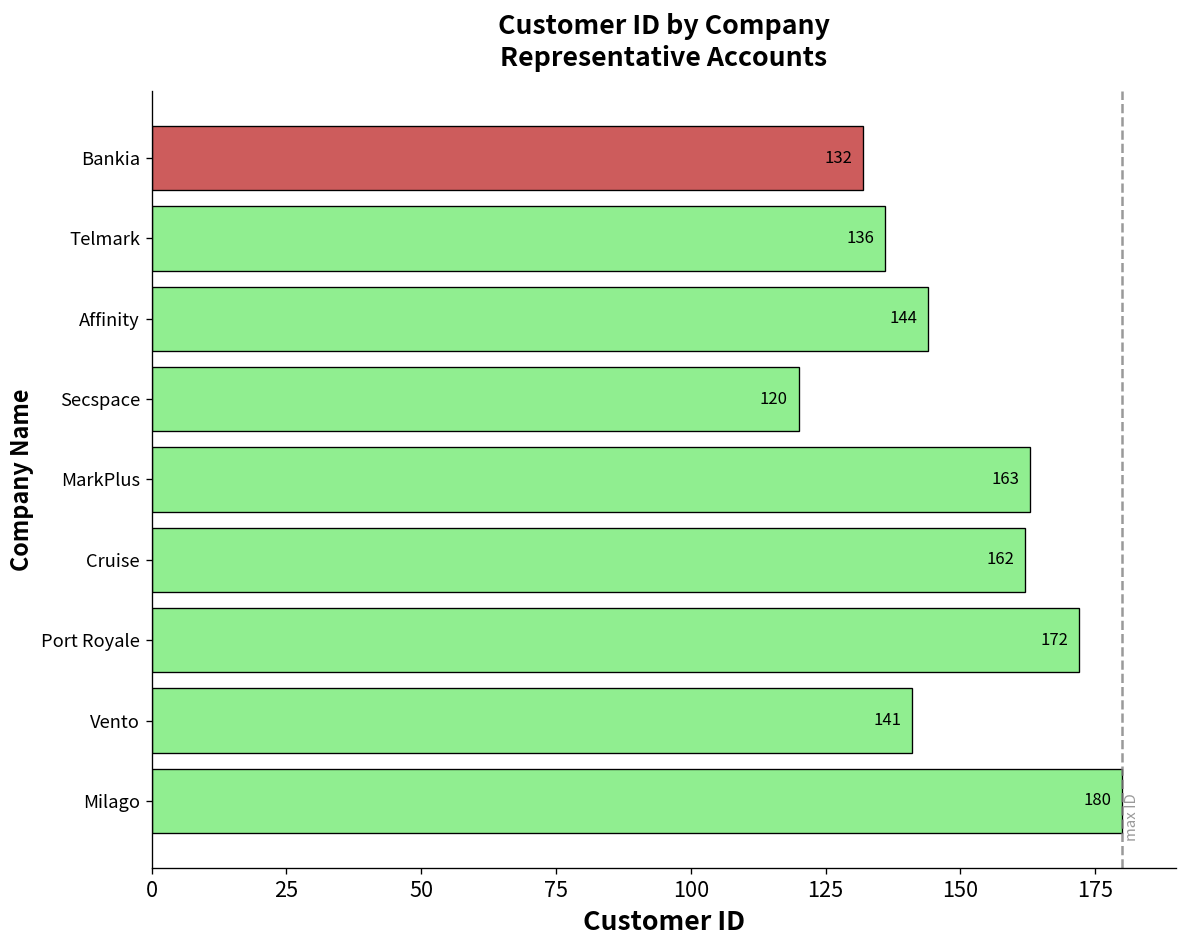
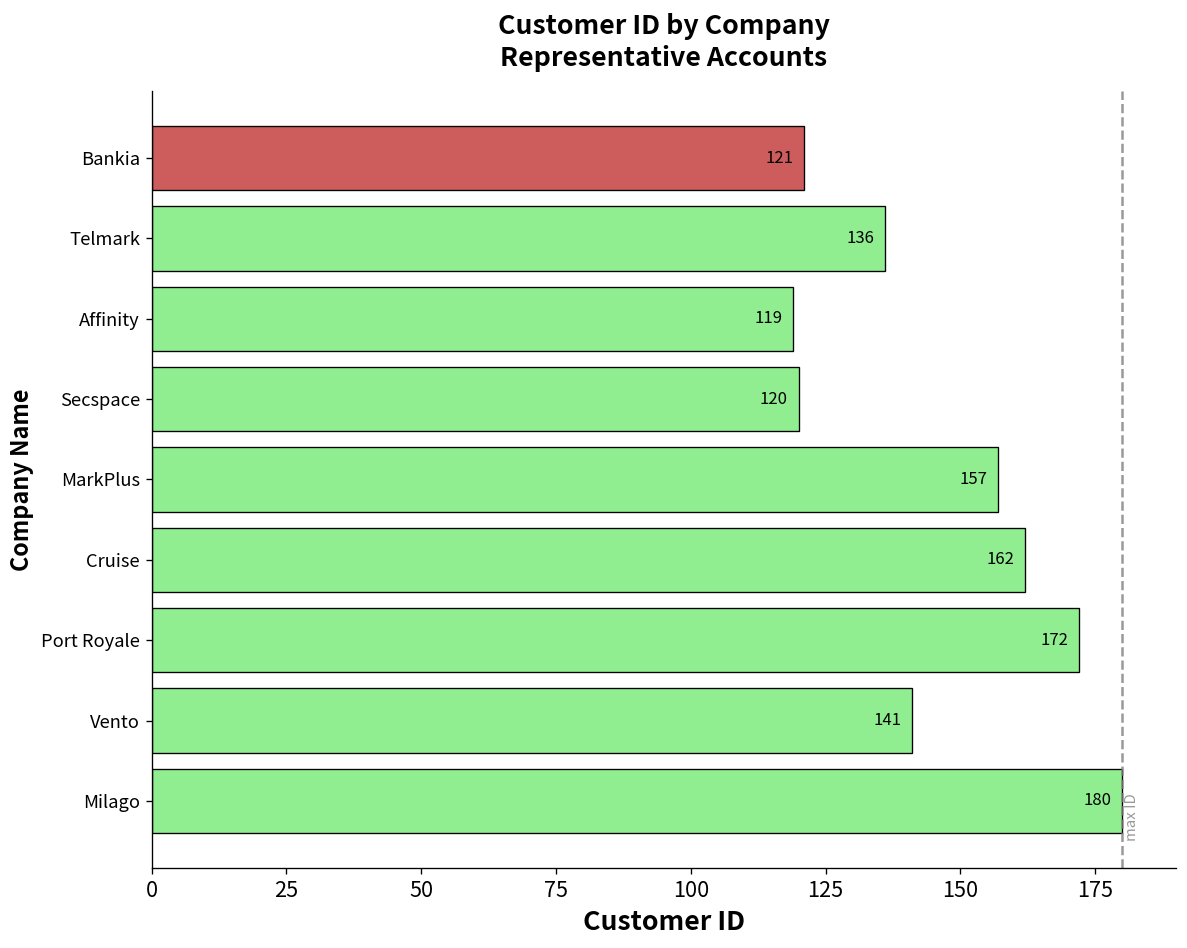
Bankia: 132 -> 121
Affinity: 144 -> 119
MarkPlus: 163 -> 157
